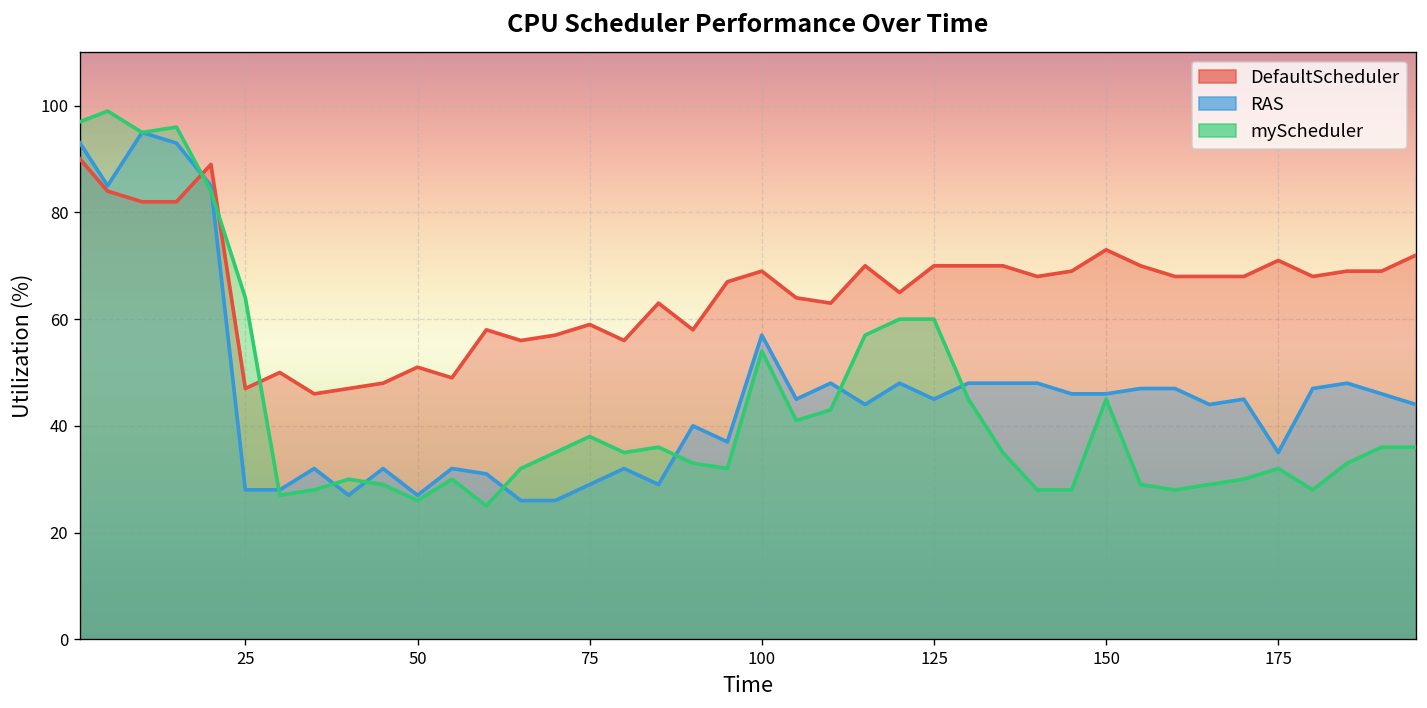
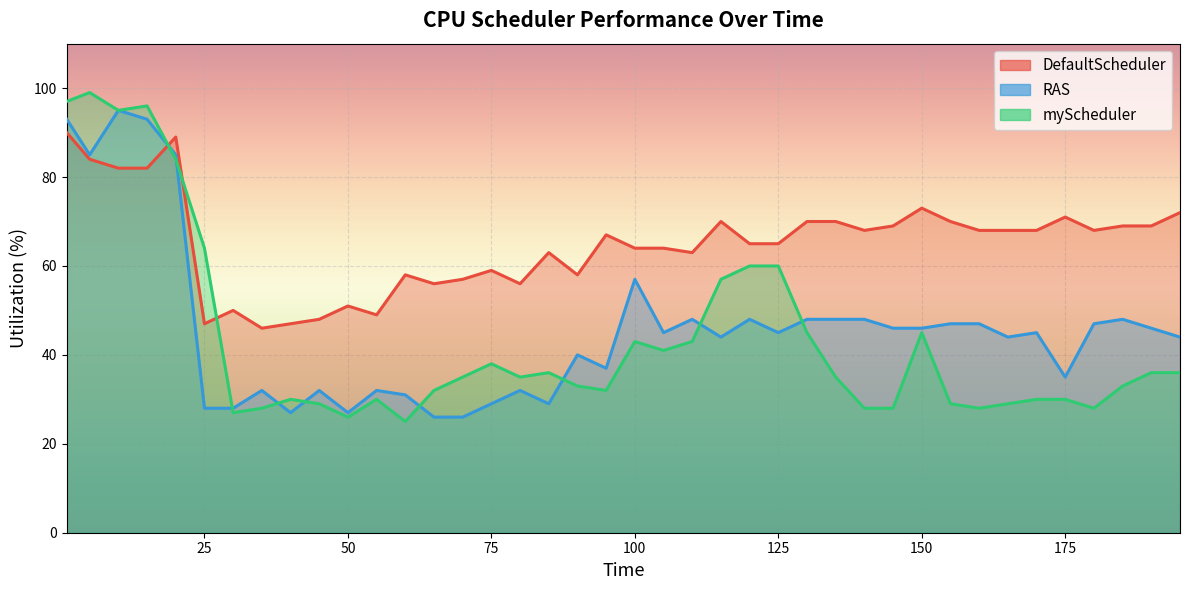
DefaultScheduler, 100: 69 -> 64
myScheduler, 100: 54 -> 43
DefaultScheduler, 125: 70 -> 65
myScheduler, 175: 32 -> 30
